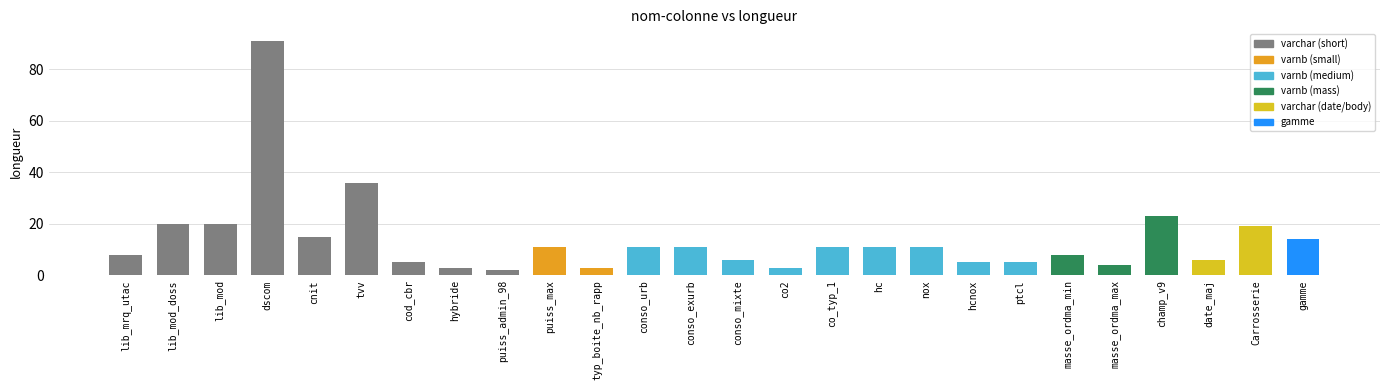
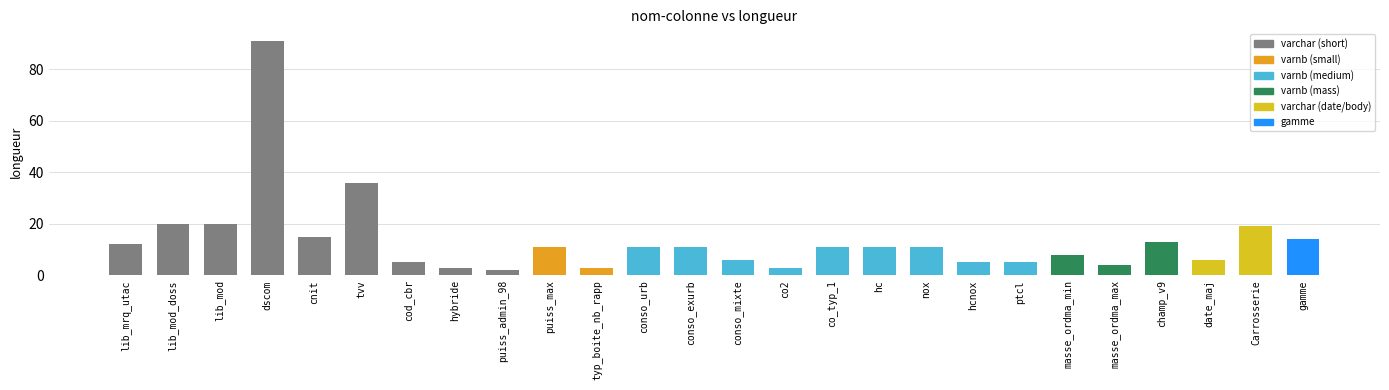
lib_mrq_utac: 8 -> 12
champ_v9: 23 -> 13
